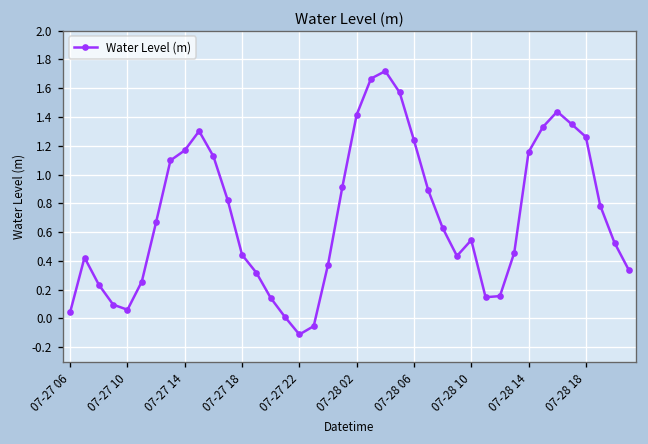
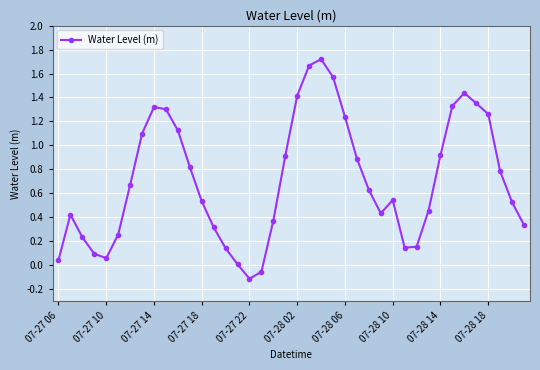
07-27 14: 1.17 -> 1.32
07-27 18: 0.44 -> 0.53
07-28 14: 1.16 -> 0.92
